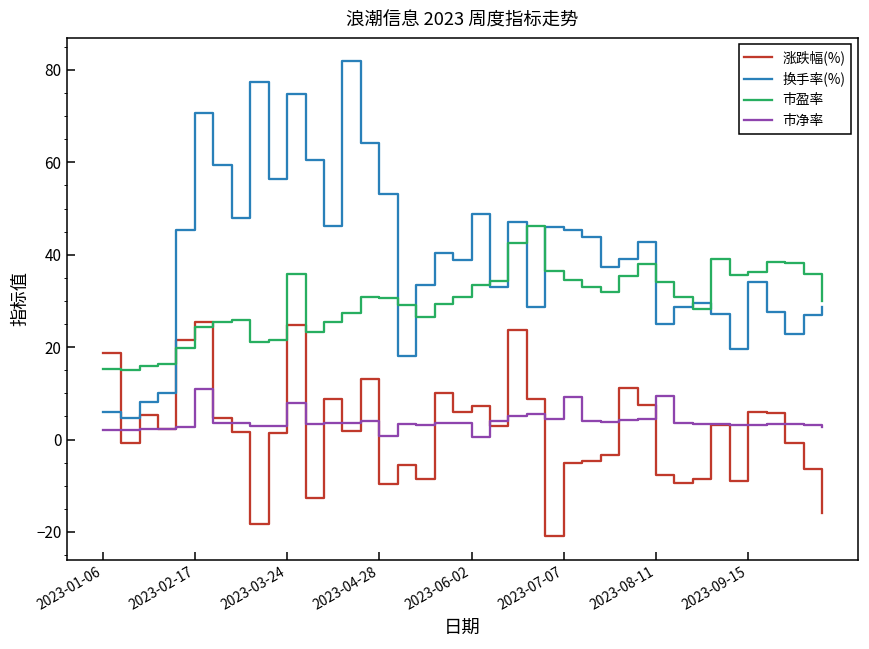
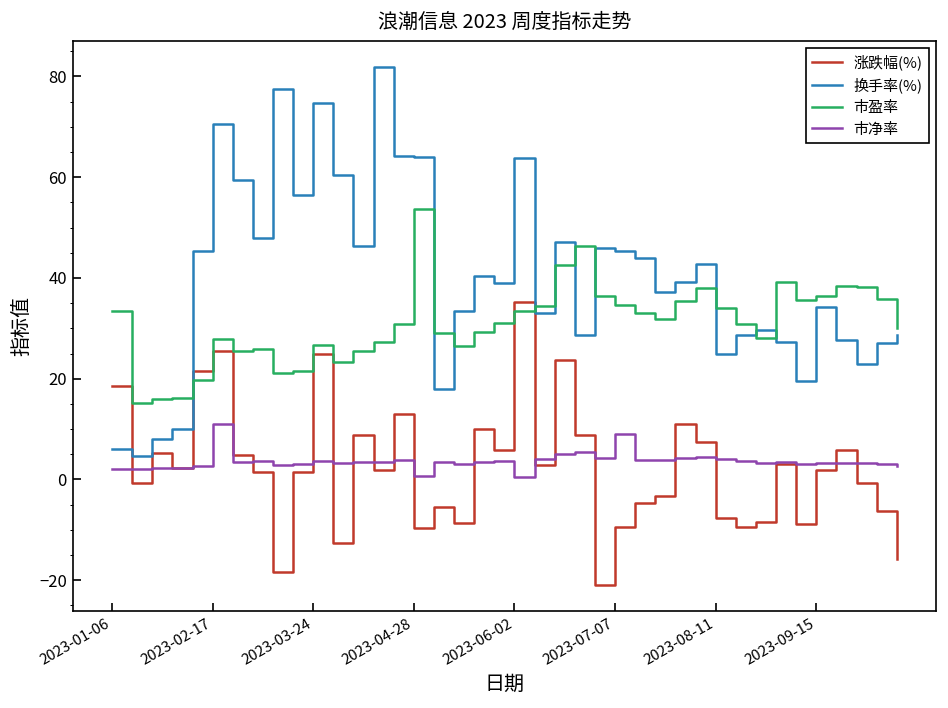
市盈率, 2023-01-06: 15 -> 33
市盈率, 2023-02-17: 24 -> 28
市盈率, 2023-03-24: 36 -> 27
市净率, 2023-03-24: 8 -> 4
换手率(%), 2023-04-28: 53 -> 64
市盈率, 2023-04-28: 31 -> 54
涨跌幅(%), 2023-06-02: 7 -> 35
换手率(%), 2023-06-02: 49 -> 64
涨跌幅(%), 2023-07-07: -5 -> -9
市净率, 2023-08-11: 9 -> 4
涨跌幅(%), 2023-09-15: 6 -> 2
